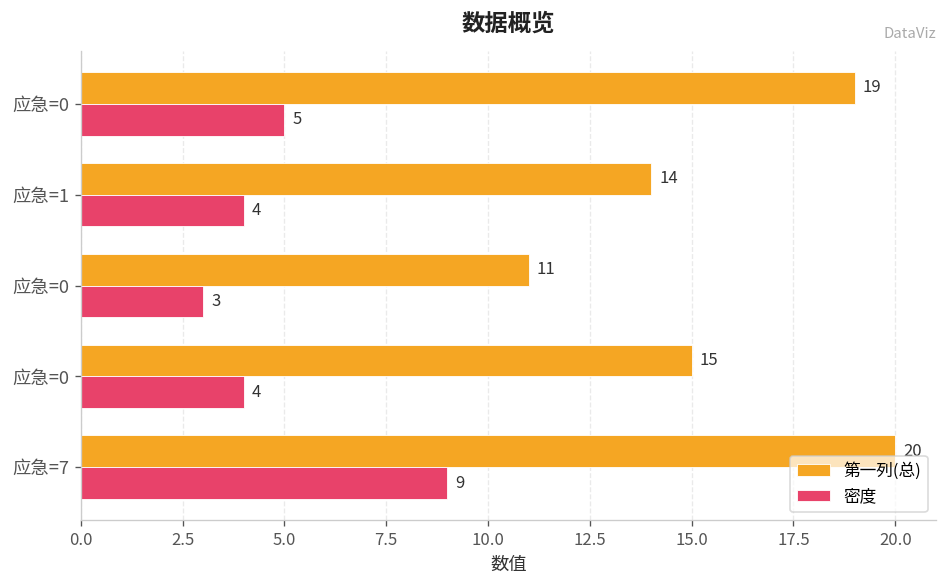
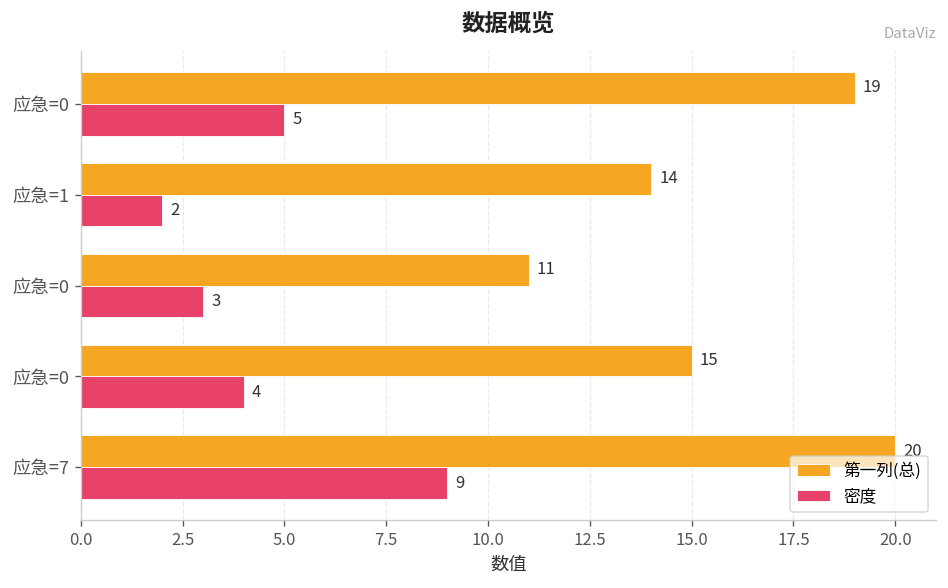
密度, 应急=1: 4 -> 2
